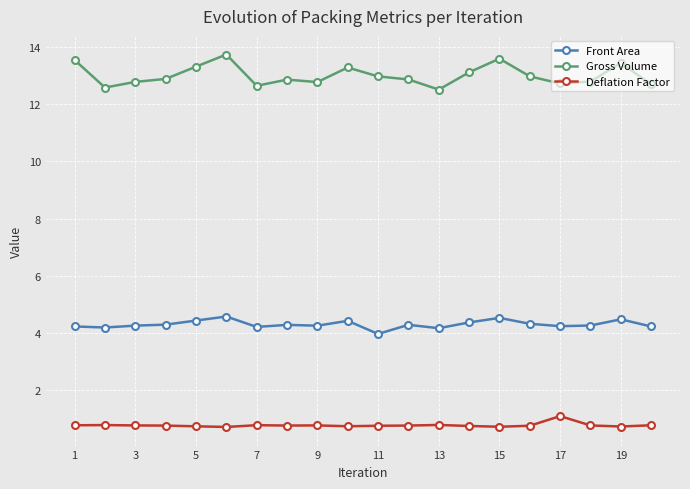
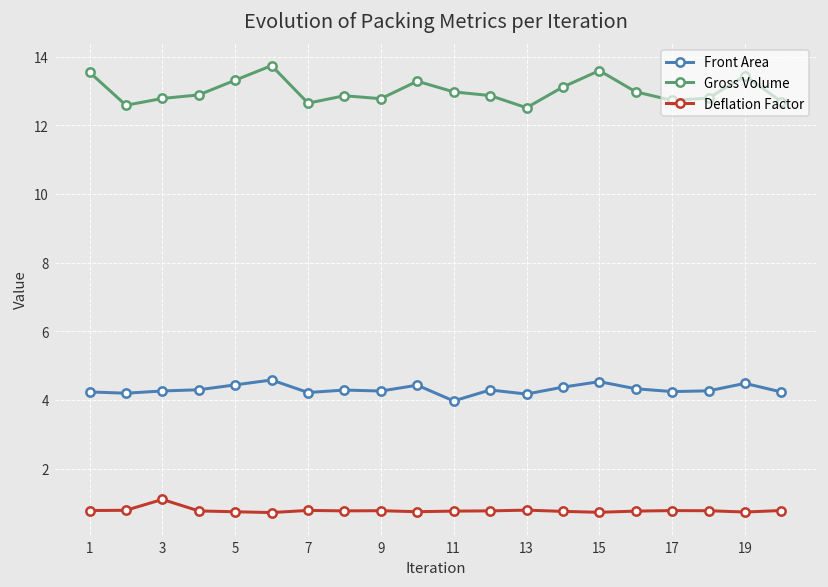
Deflation Factor, 3: 0.8 -> 1.1
Deflation Factor, 17: 1.1 -> 0.8
